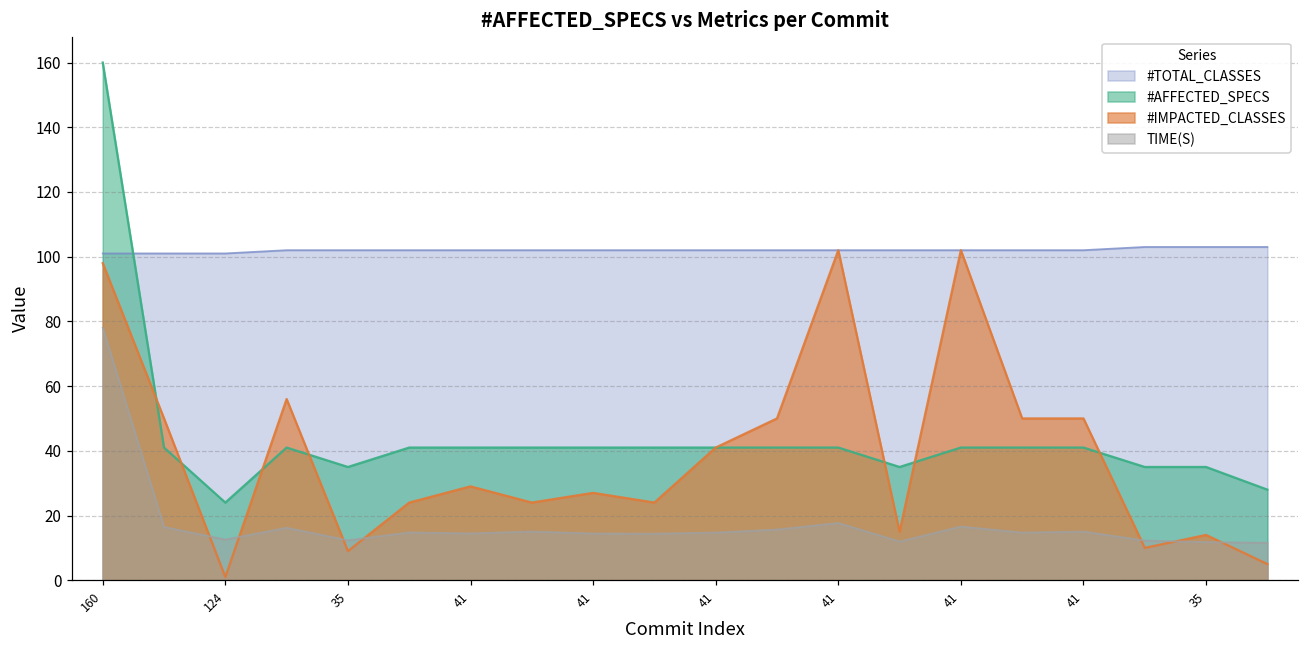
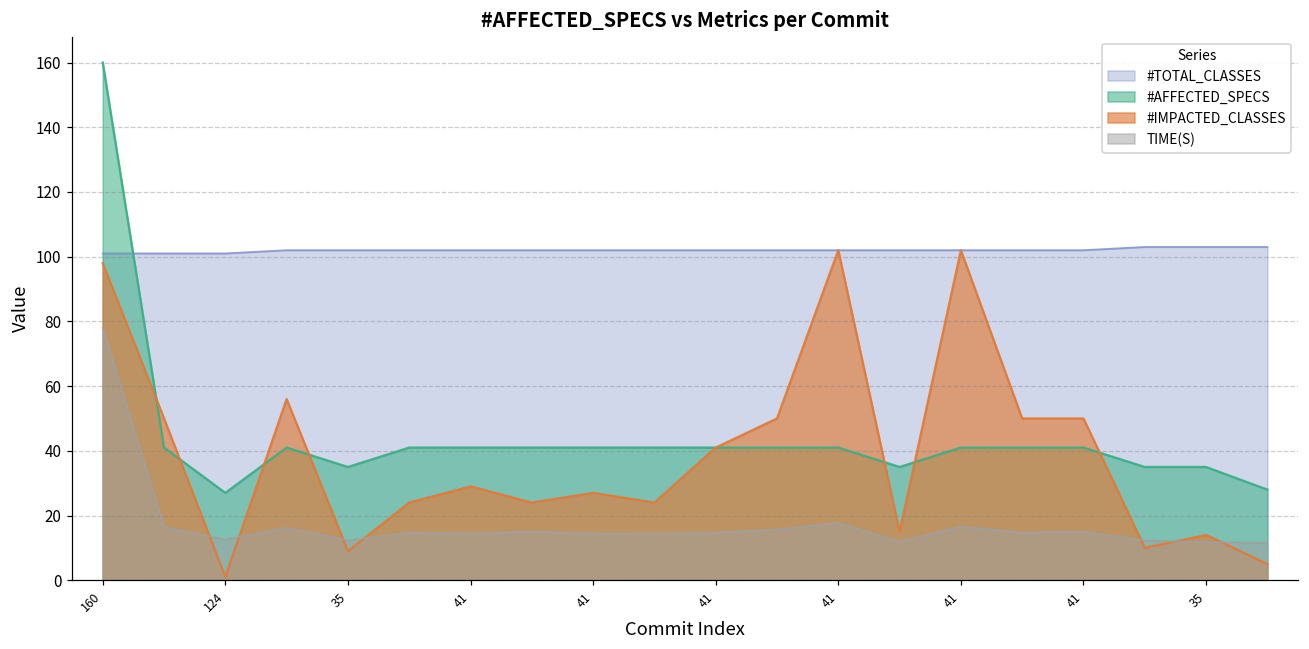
#AFFECTED_SPECS, 124: 24 -> 27
